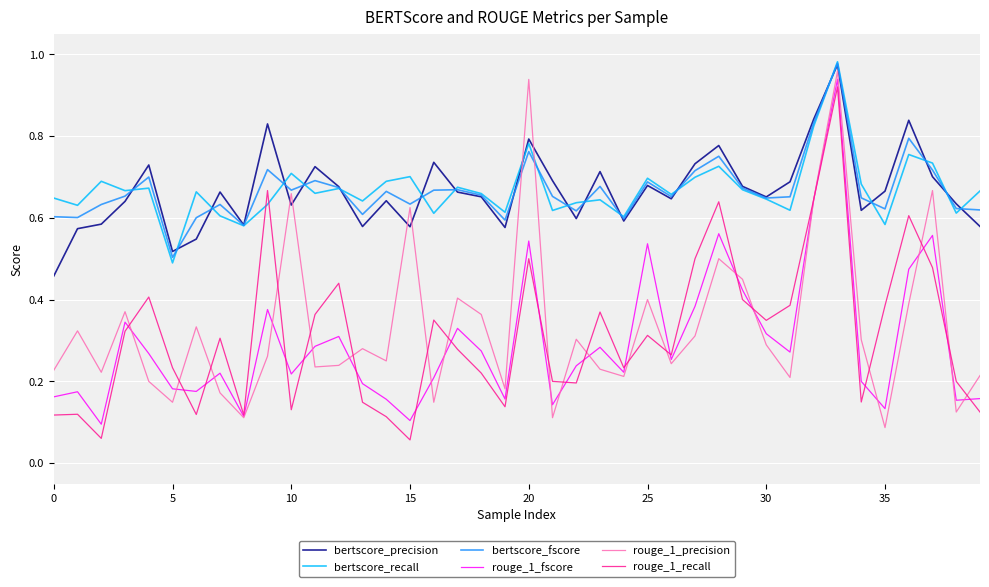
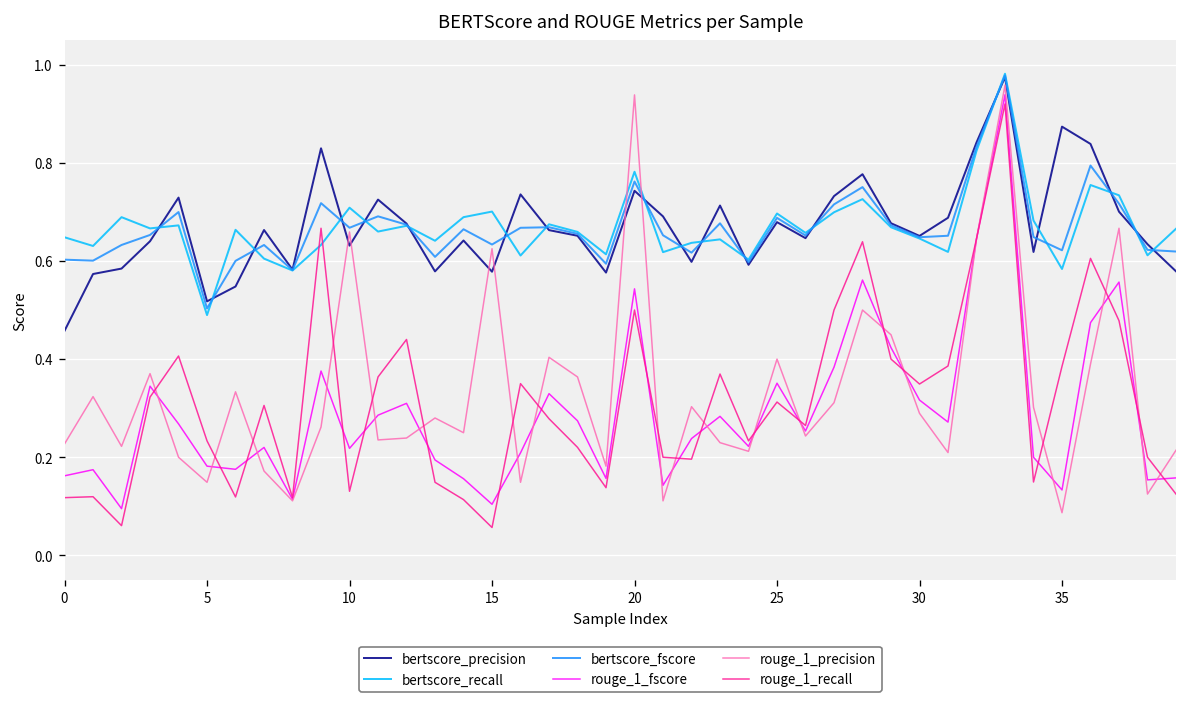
bertscore_precision, 20: 0.79 -> 0.74
rouge_1_fscore, 25: 0.54 -> 0.35
bertscore_precision, 35: 0.67 -> 0.87
